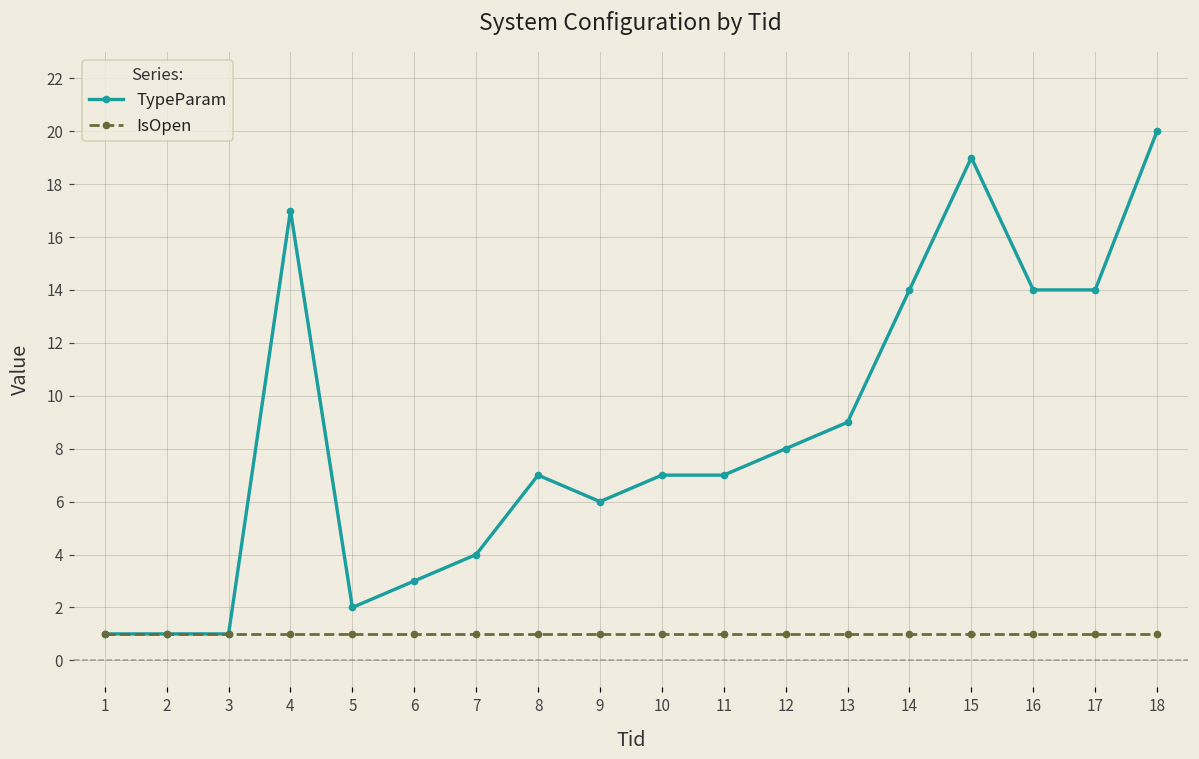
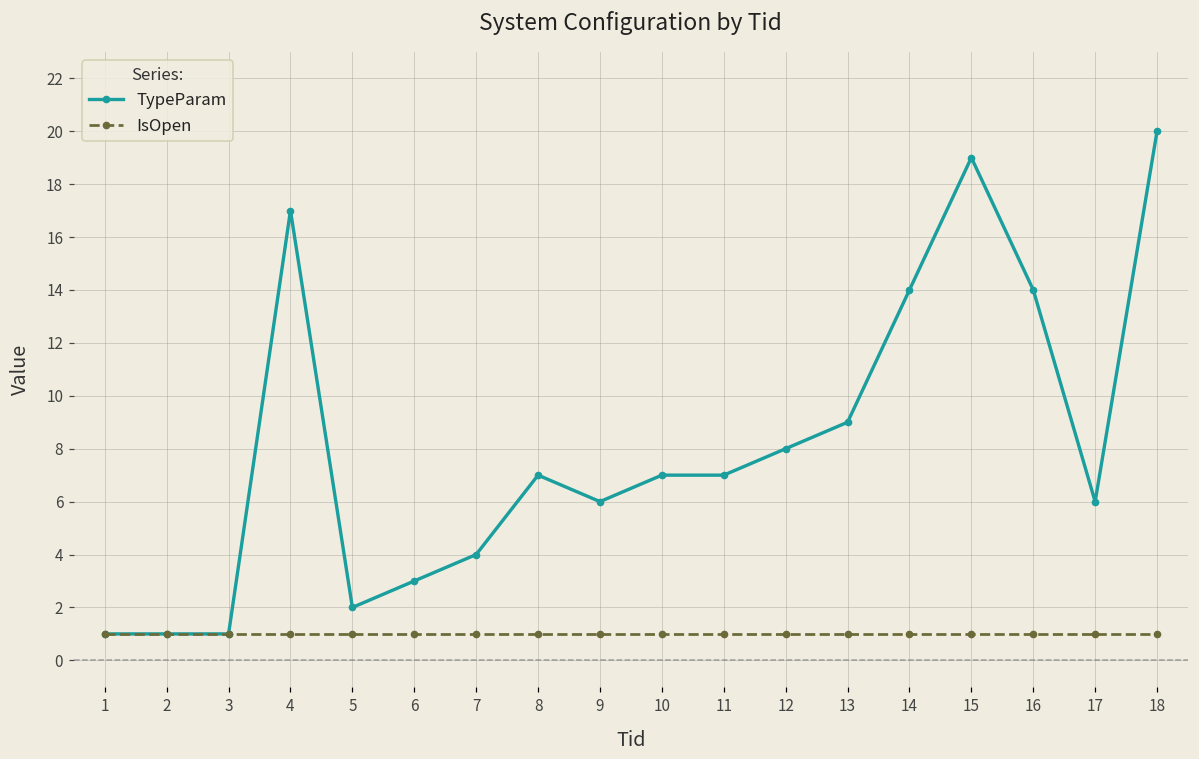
TypeParam, 17: 14 -> 6
